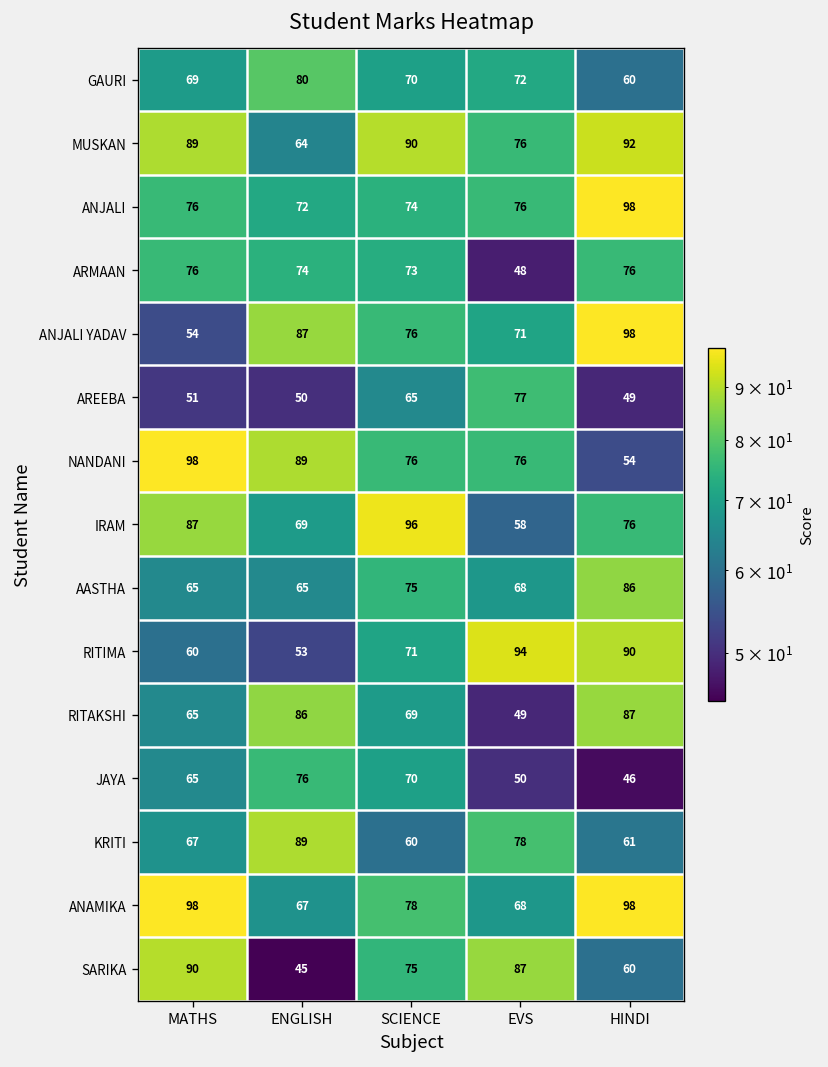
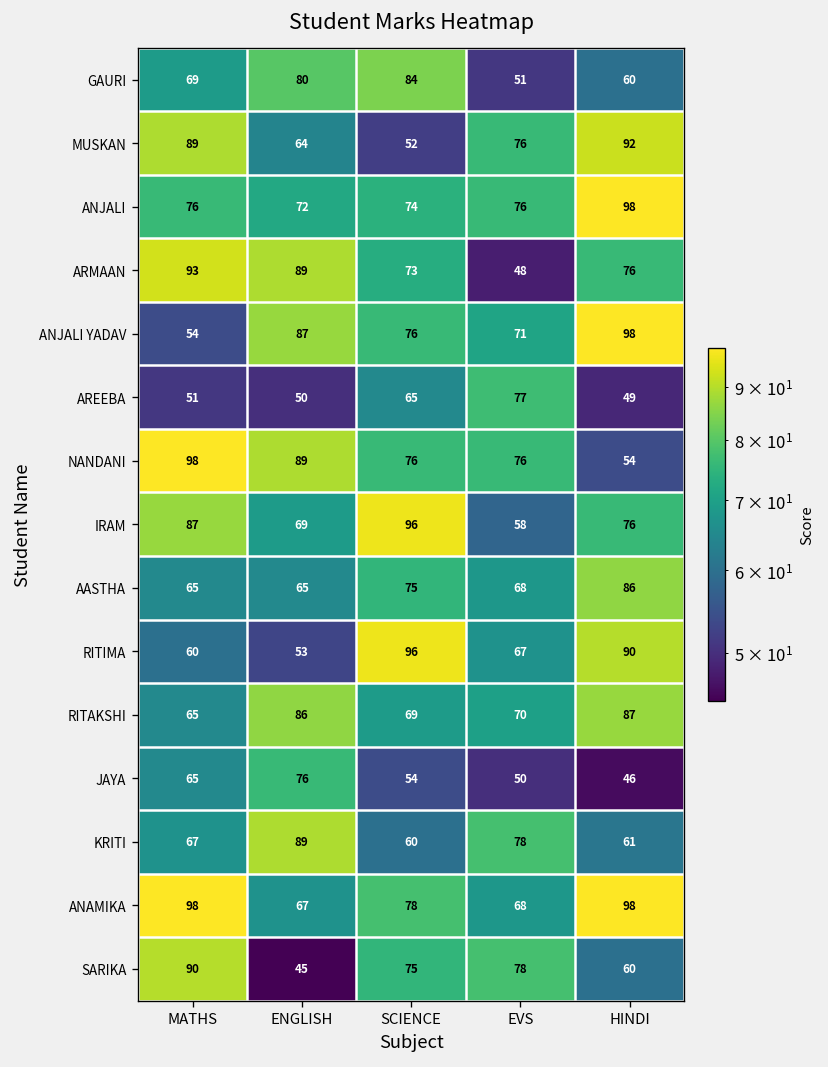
GAURI, SCIENCE: 70 -> 84
GAURI, EVS: 72 -> 51
MUSKAN, SCIENCE: 90 -> 52
ARMAAN, MATHS: 76 -> 93
ARMAAN, ENGLISH: 74 -> 89
RITIMA, SCIENCE: 71 -> 96
RITIMA, EVS: 94 -> 67
RITAKSHI, EVS: 49 -> 70
JAYA, SCIENCE: 70 -> 54
SARIKA, EVS: 87 -> 78
